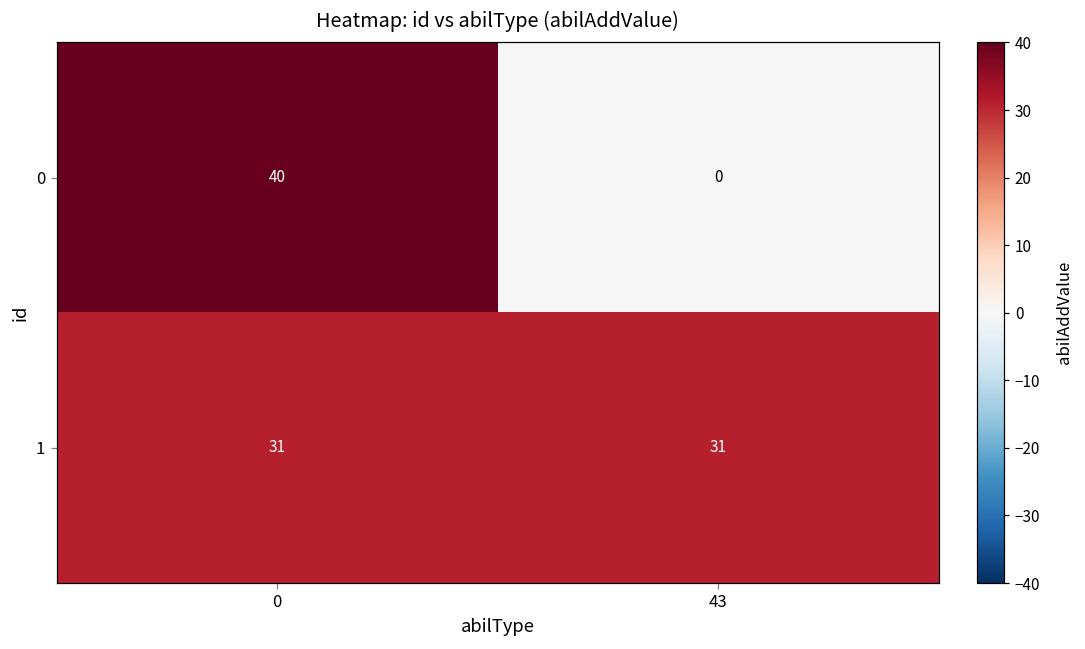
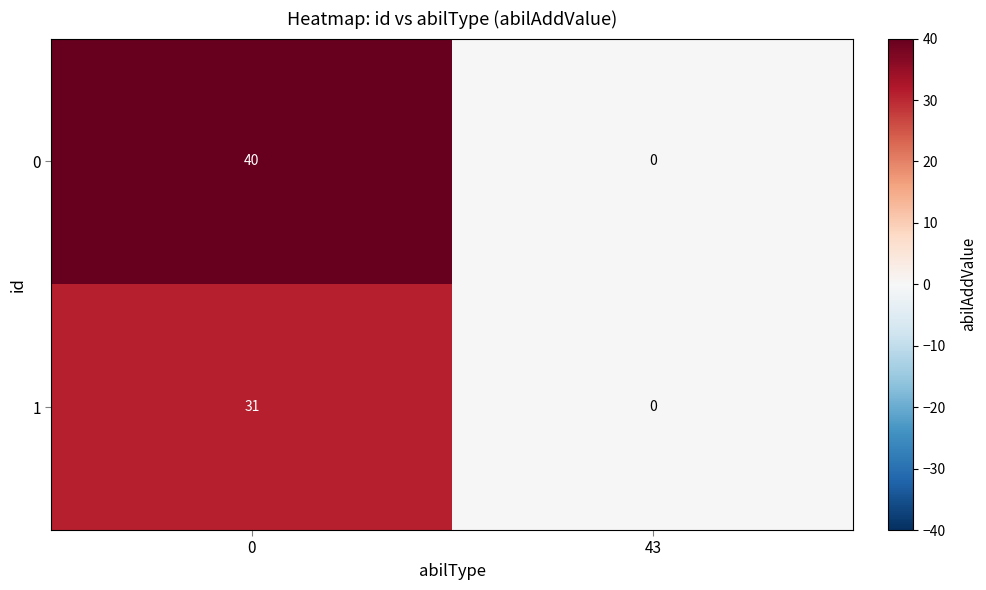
1, 43: 31 -> 0
